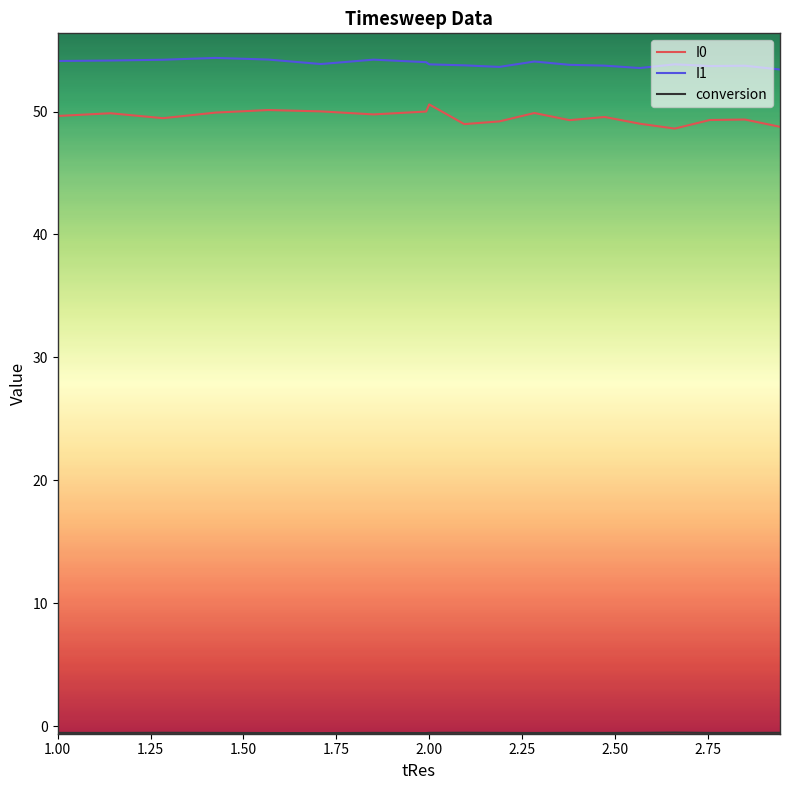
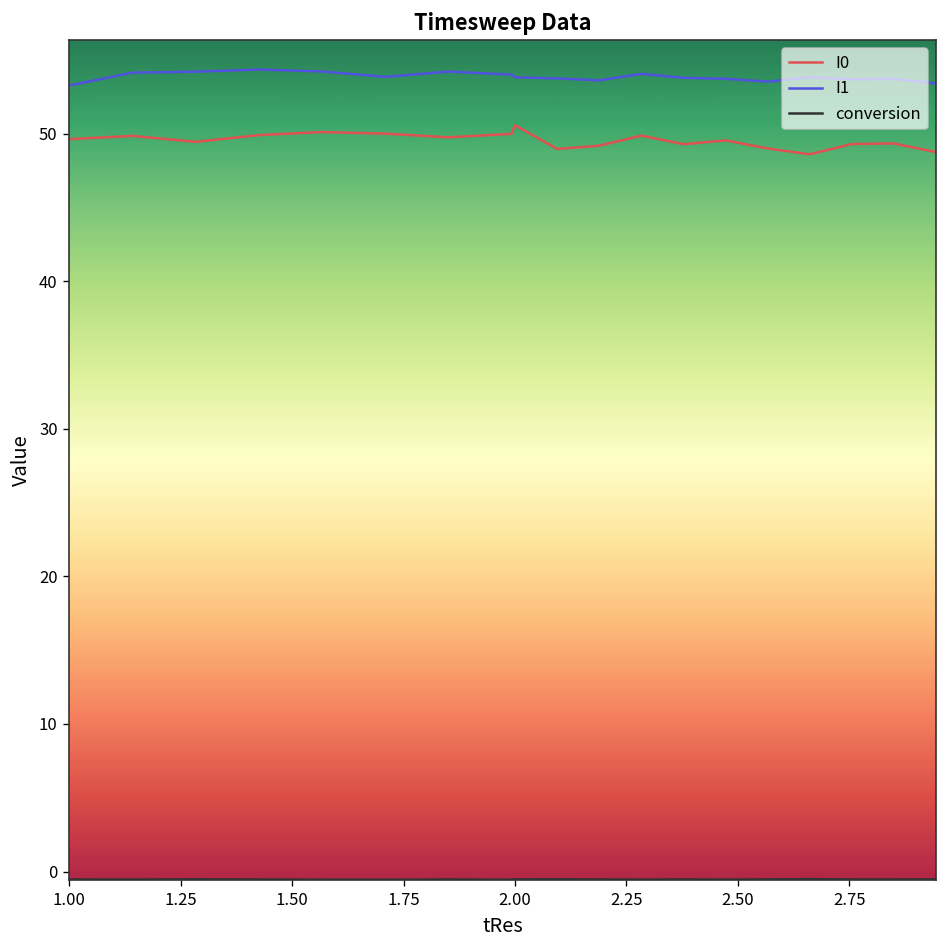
I1, 1.00: 54.1 -> 53.3
